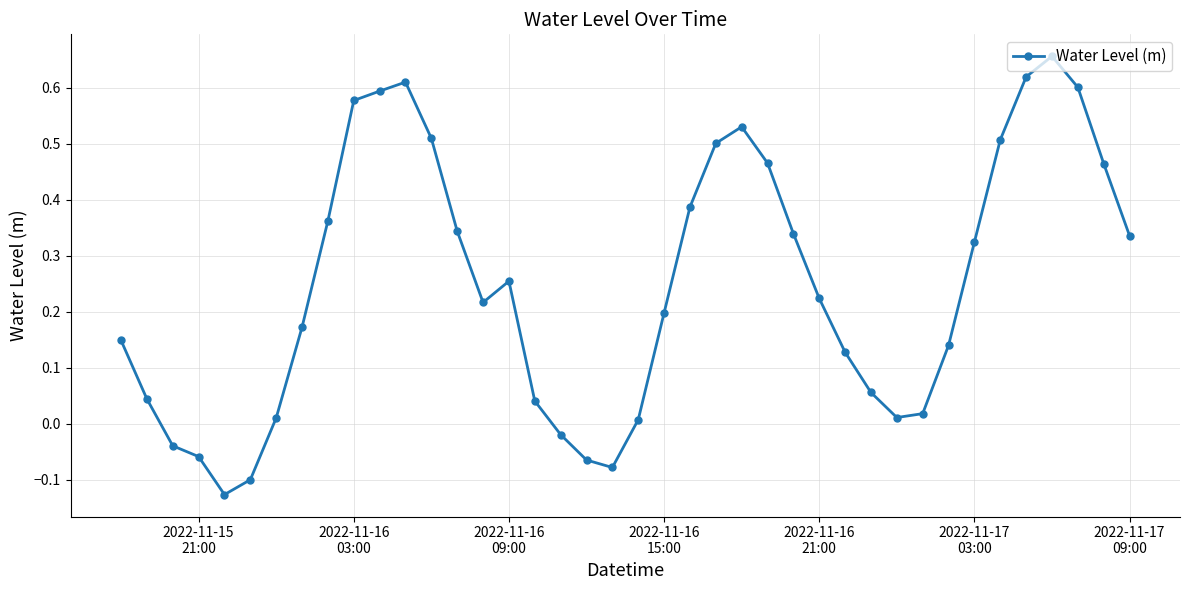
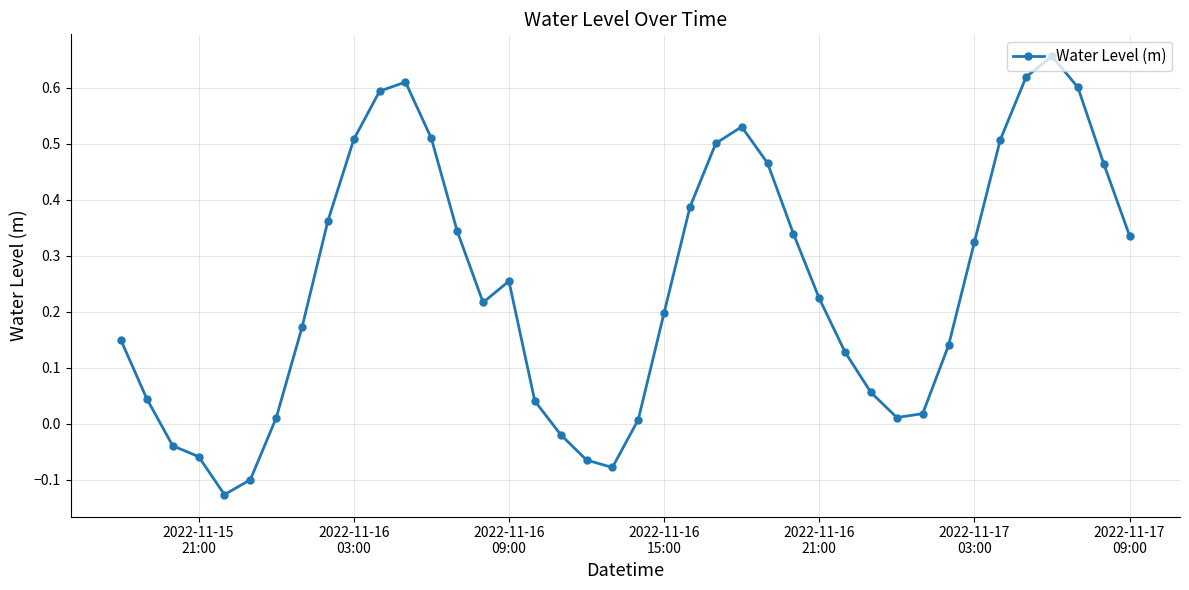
2022-11-16 03:00: 0.58 -> 0.51
